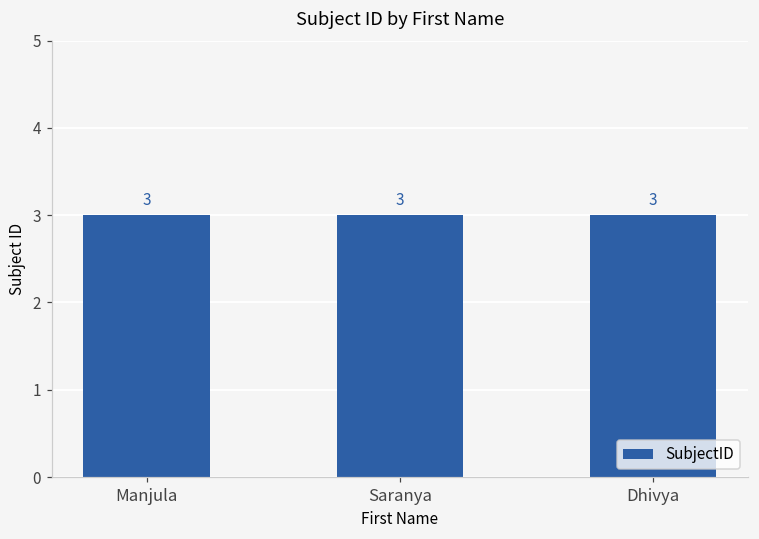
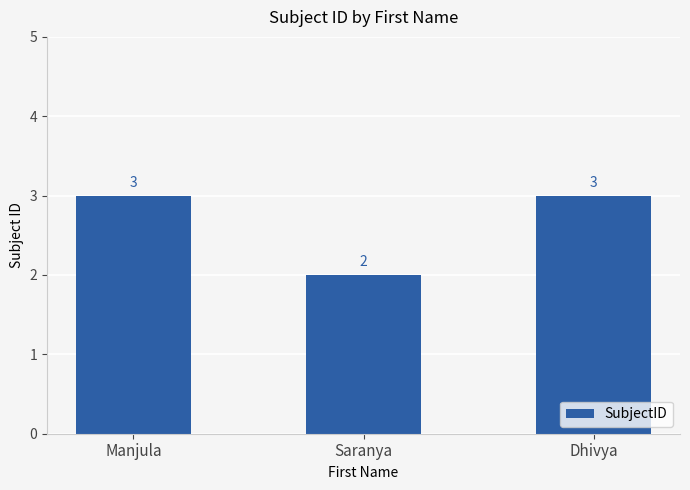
Saranya: 3 -> 2
